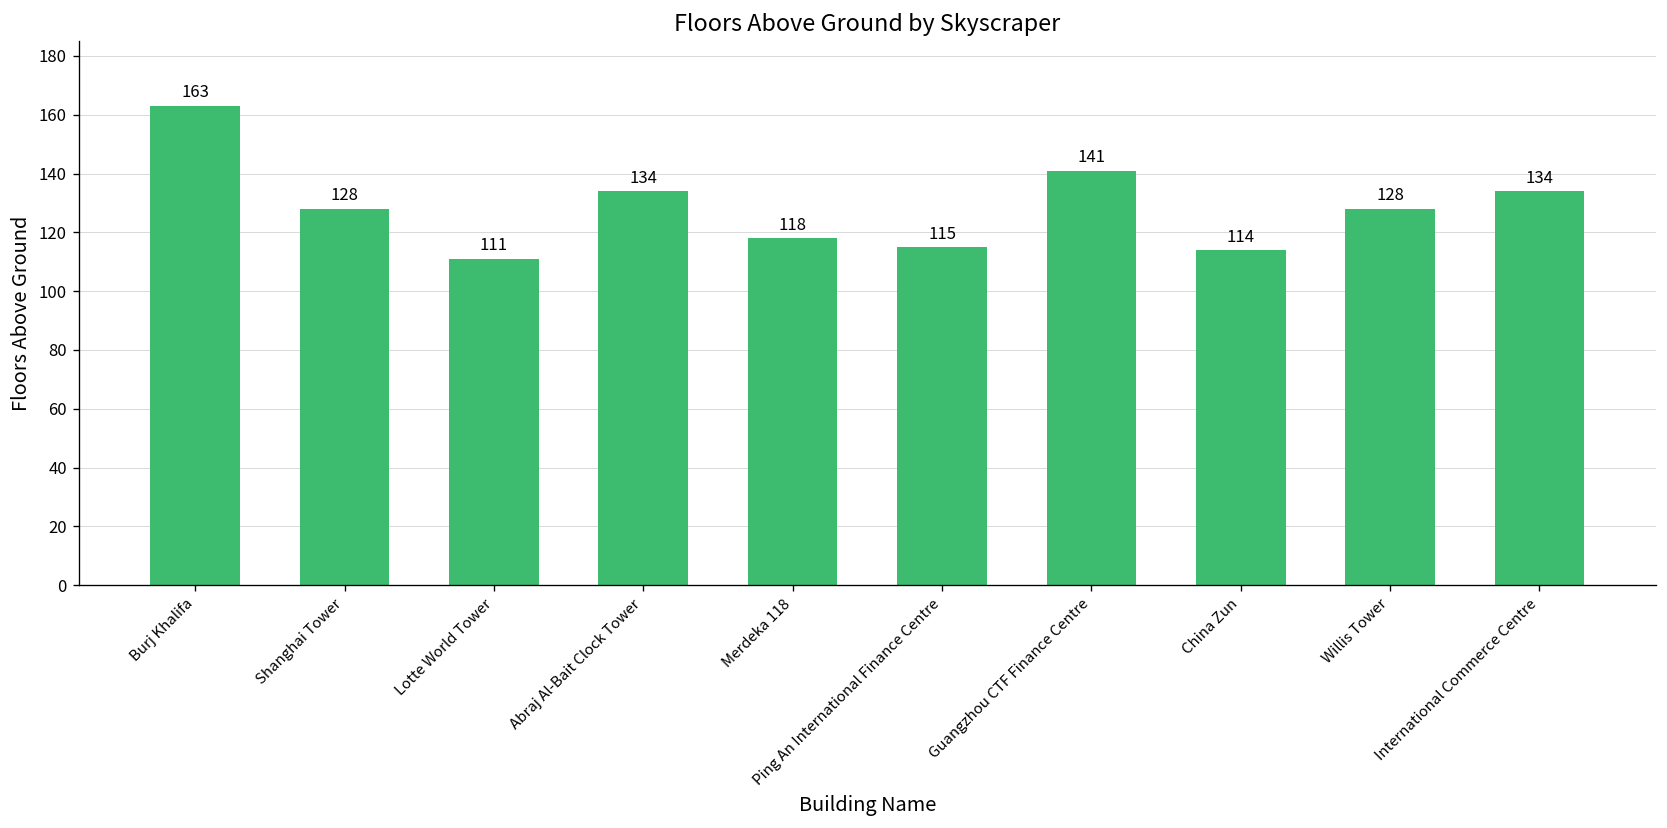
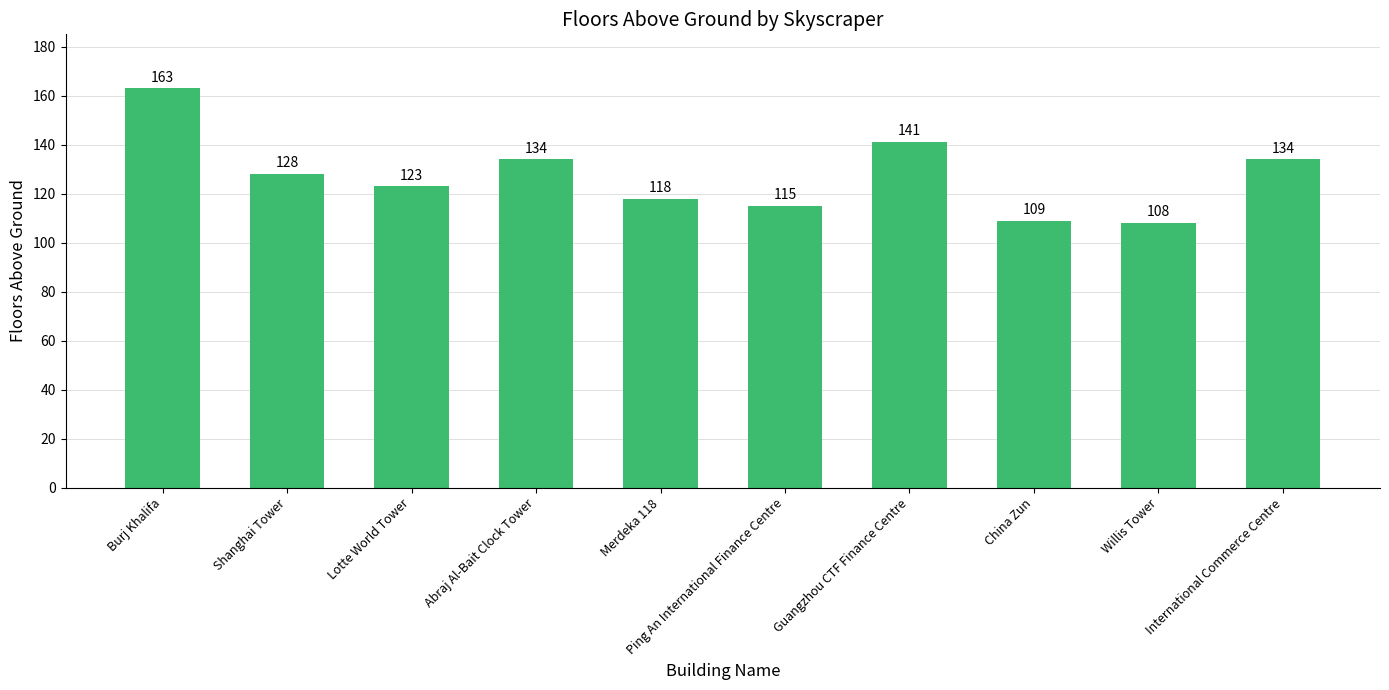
Lotte World Tower: 111 -> 123
China Zun: 114 -> 109
Willis Tower: 128 -> 108
